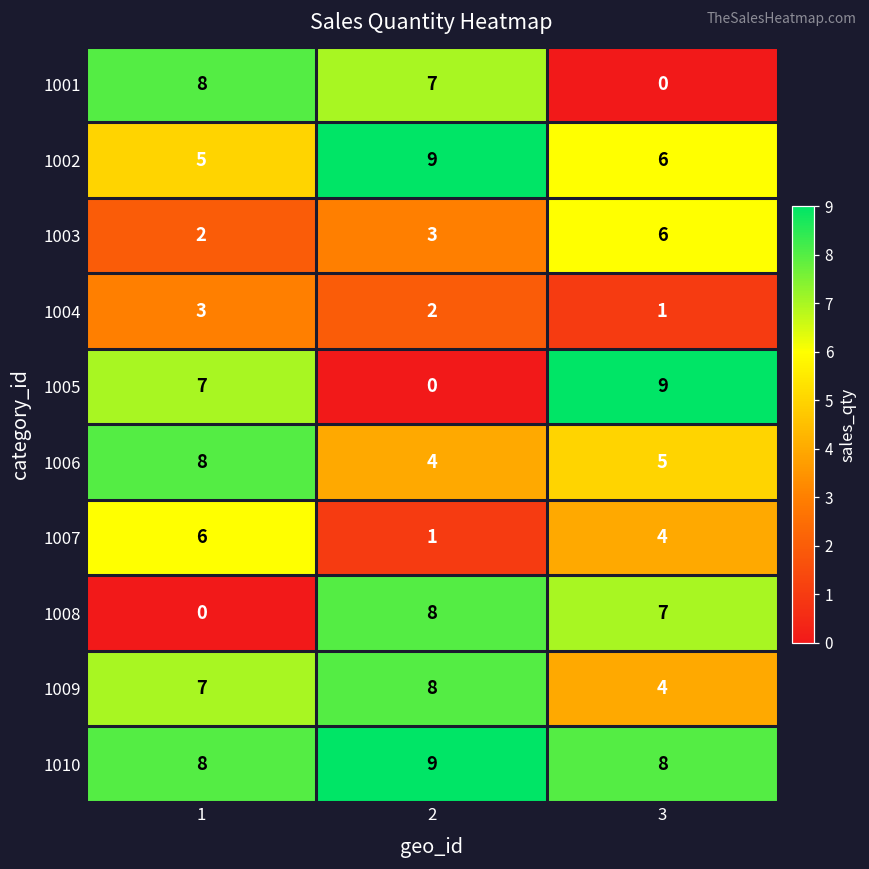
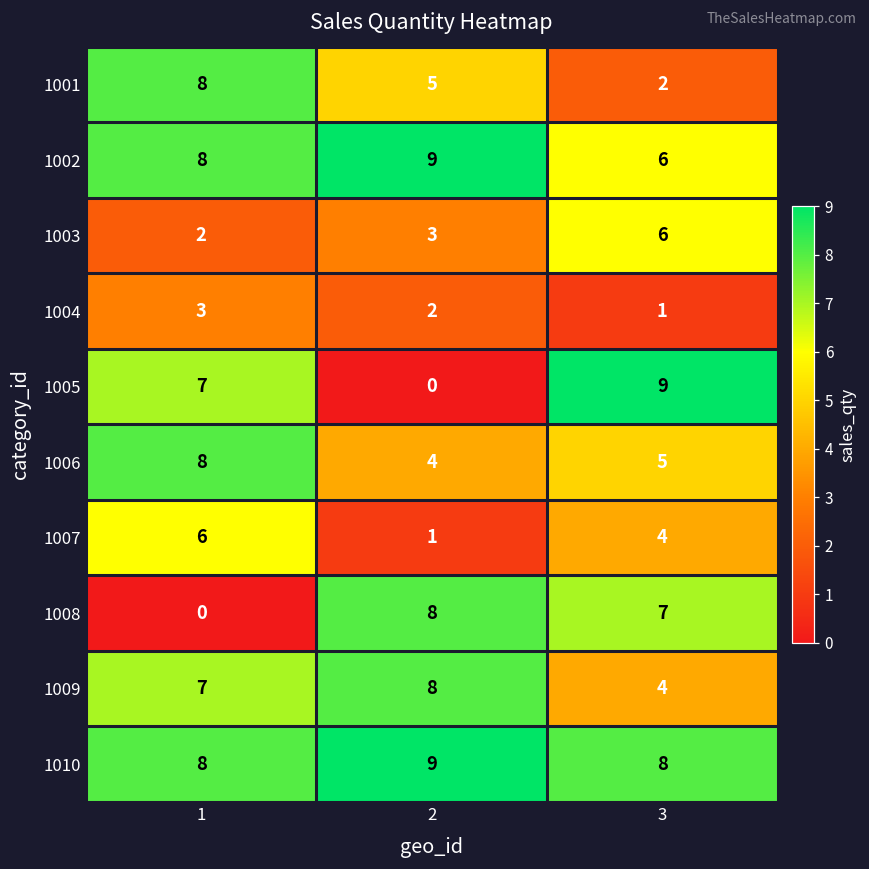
1001, 2: 7 -> 5
1001, 3: 0 -> 2
1002, 1: 5 -> 8
